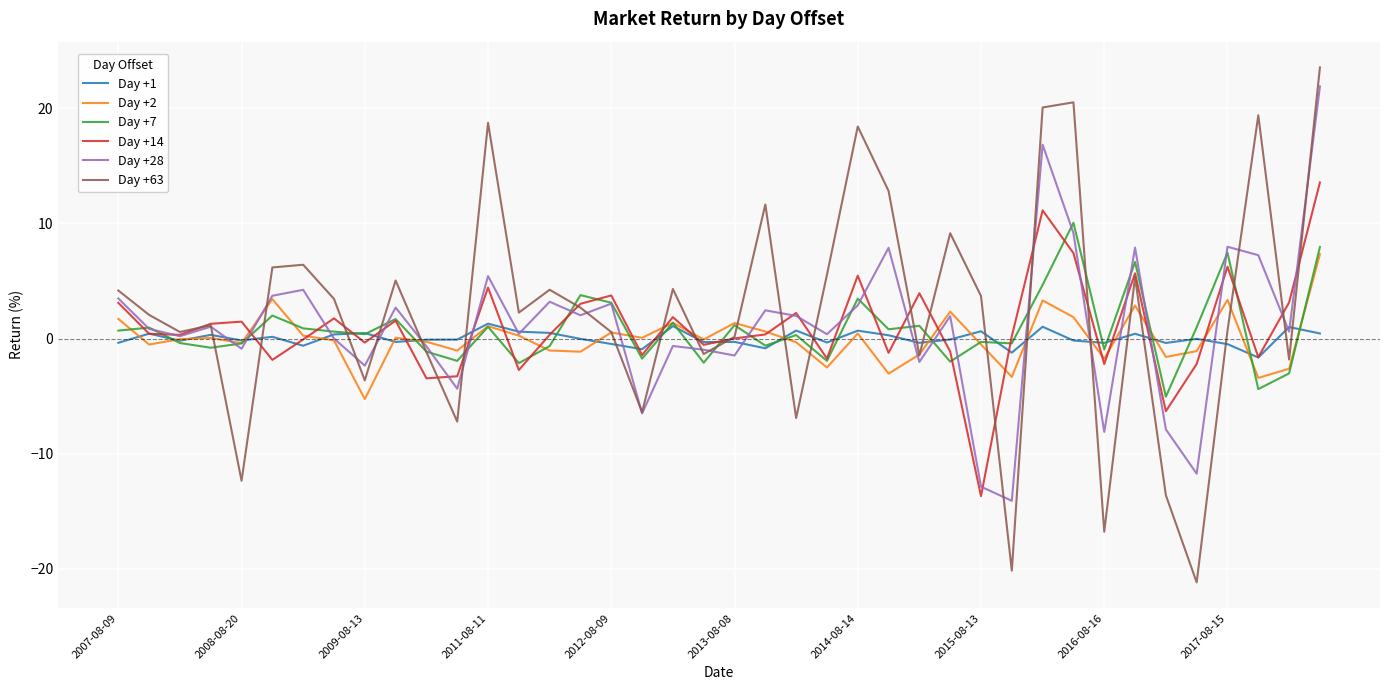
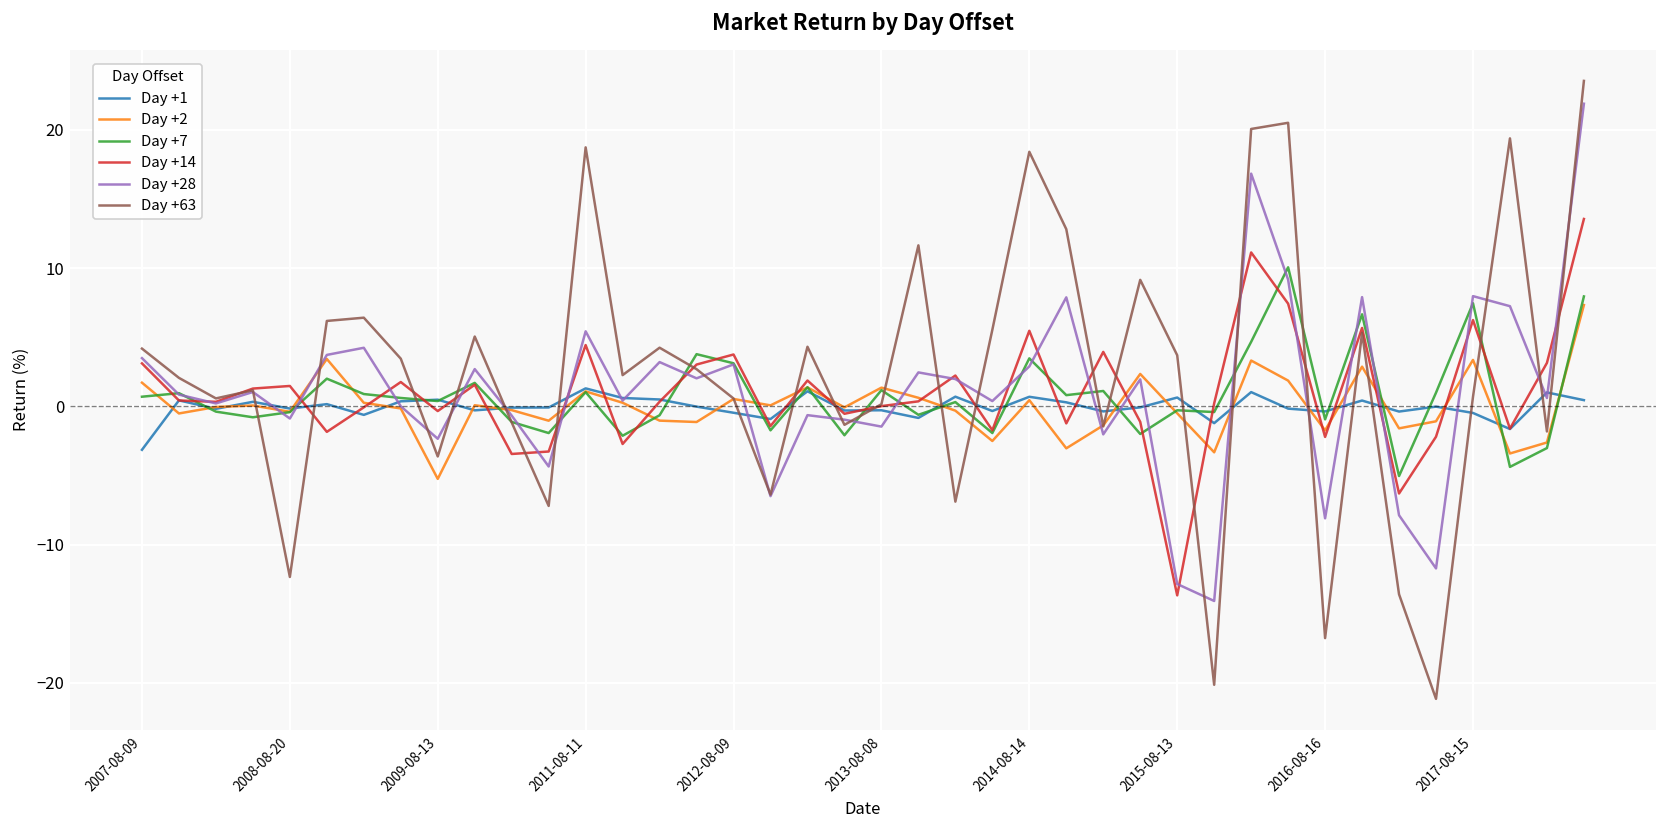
Day +1, 2007-08-09: -0.4 -> -3.1
